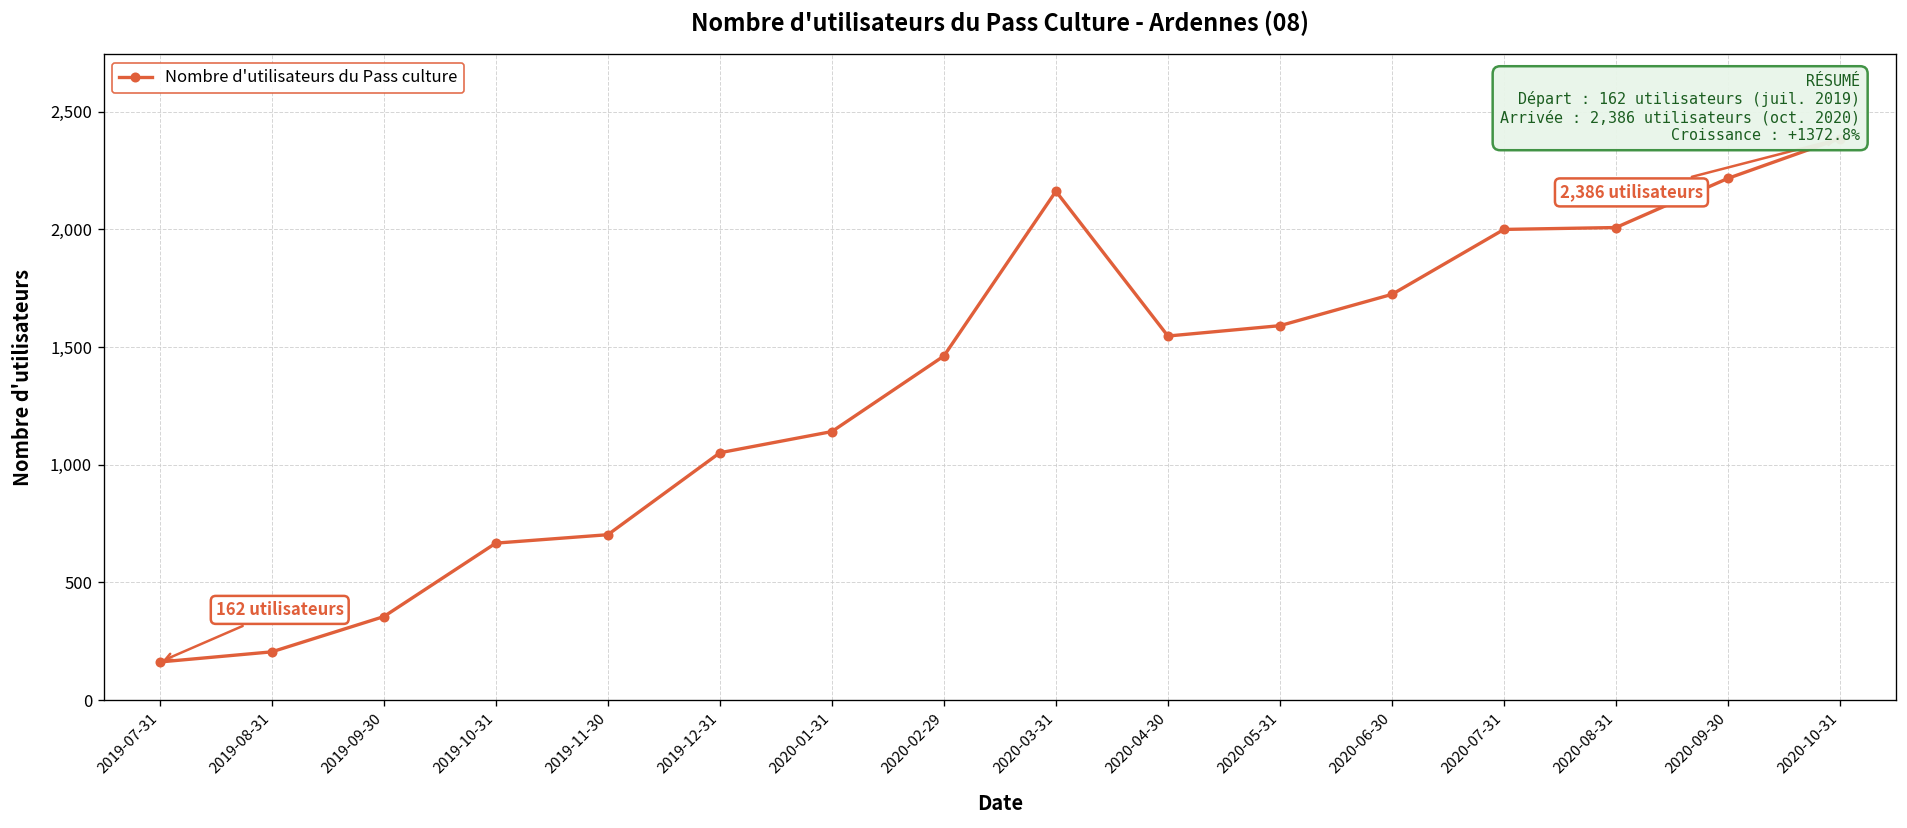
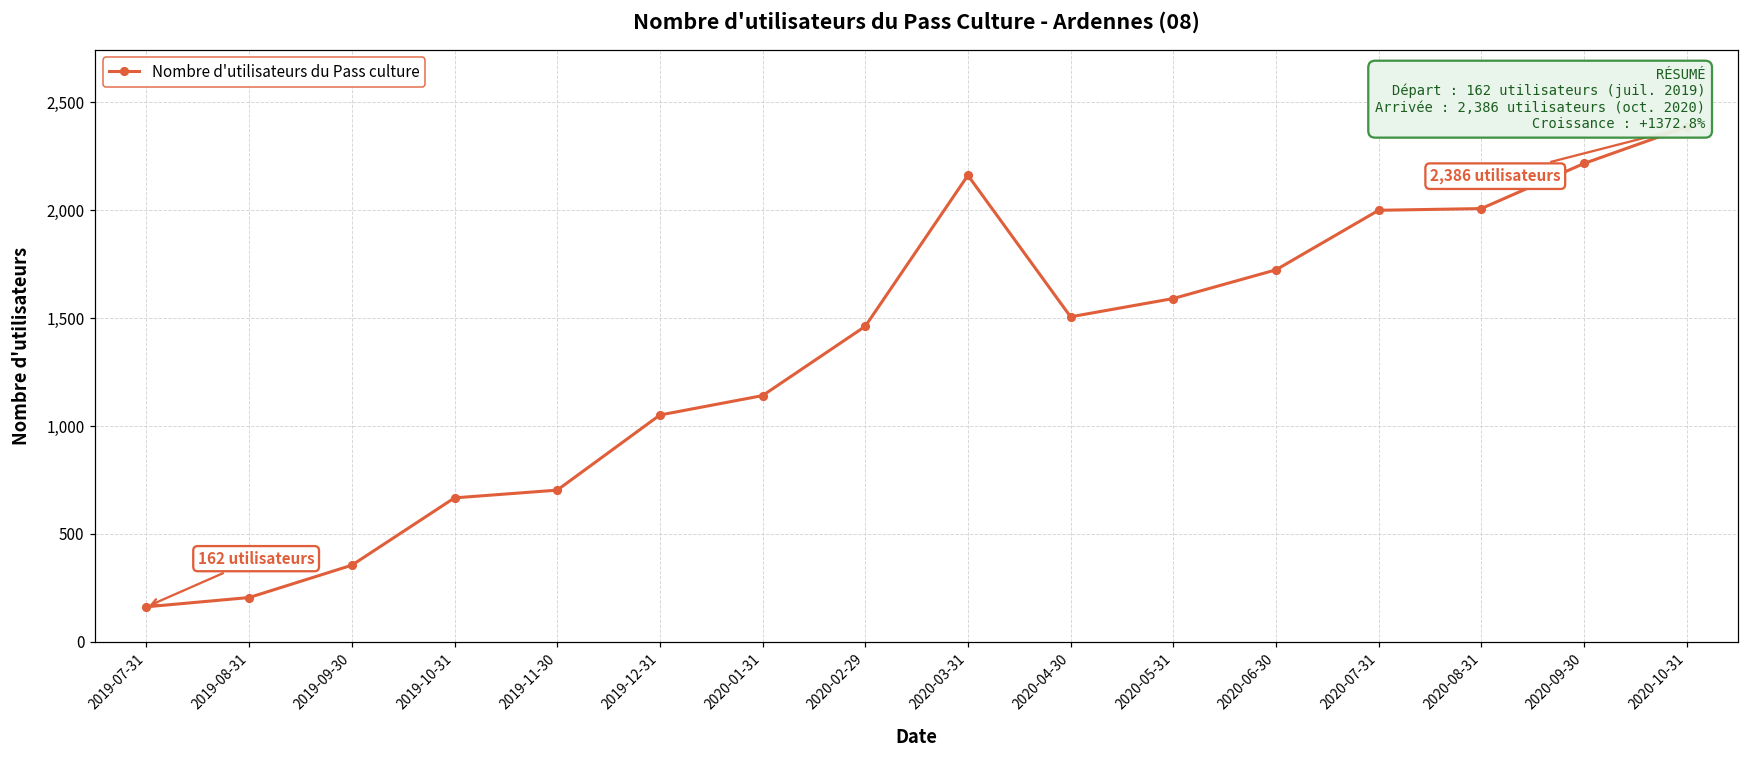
2020-04-30: 1,550 -> 1,510
